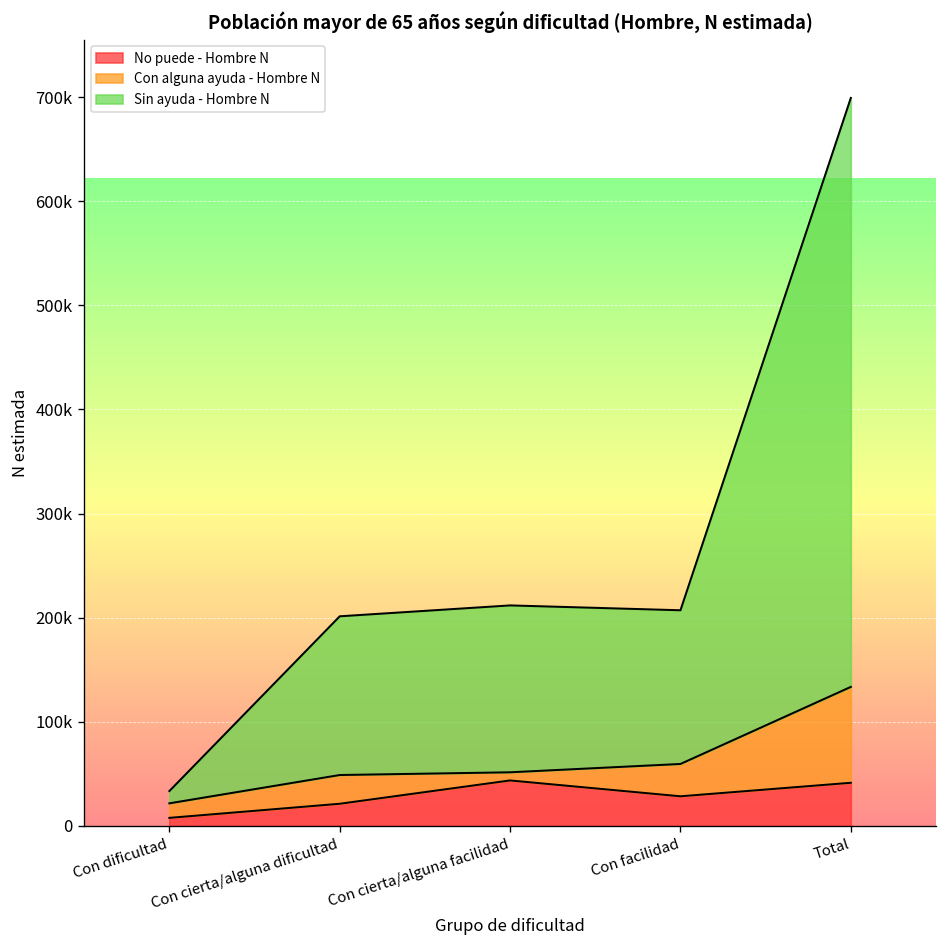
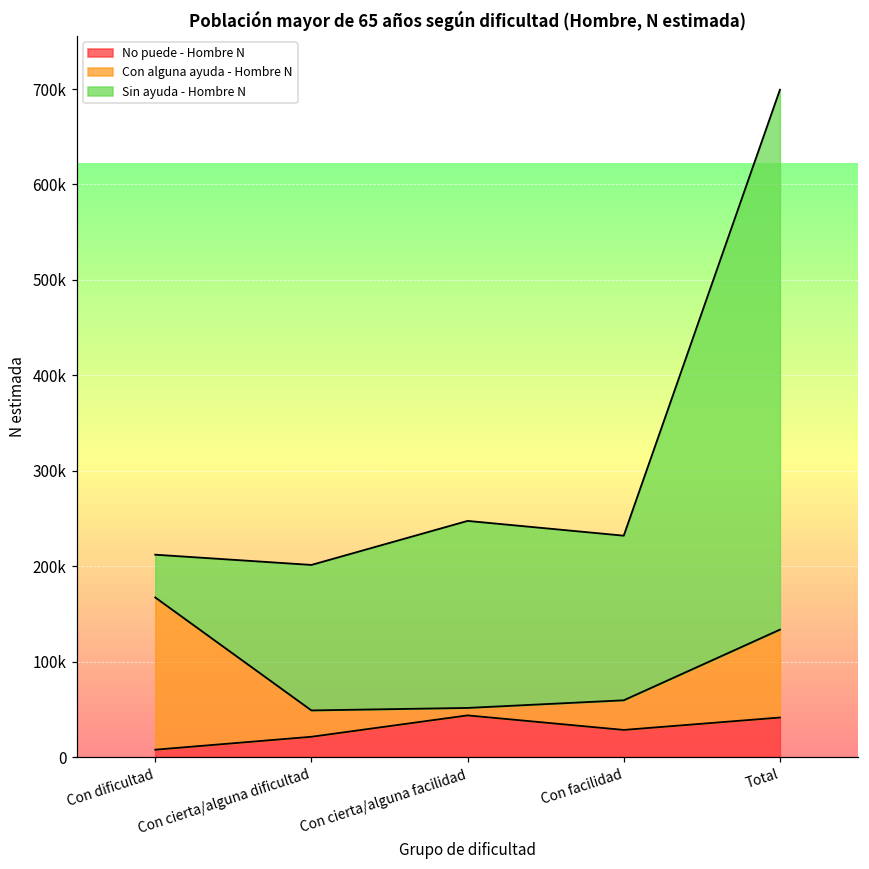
Con alguna ayuda - Hombre N, Con dificultad: 10000 -> 160000
Sin ayuda - Hombre N, Con dificultad: 10000 -> 40000
Sin ayuda - Hombre N, Con cierta/alguna facilidad: 160000 -> 200000
Sin ayuda - Hombre N, Con facilidad: 150000 -> 170000
